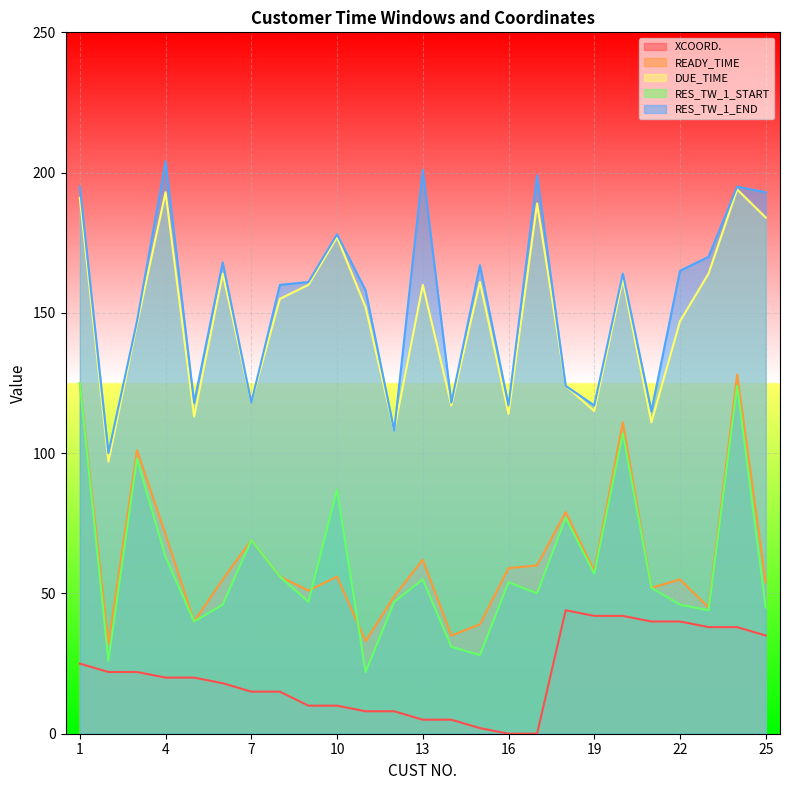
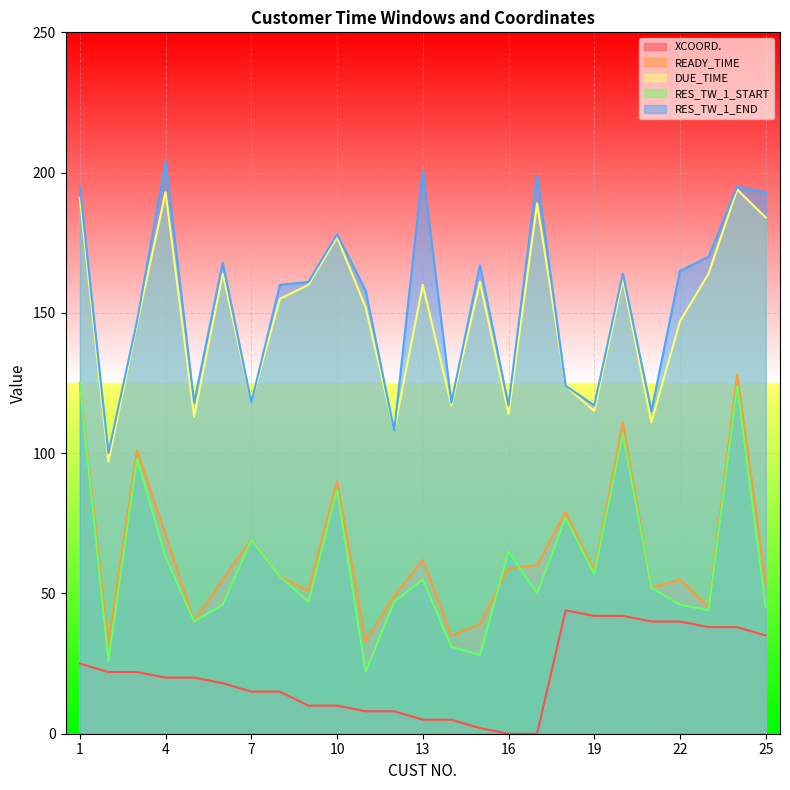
READY_TIME, 10: 56 -> 90
RES_TW_1_START, 16: 54 -> 65
